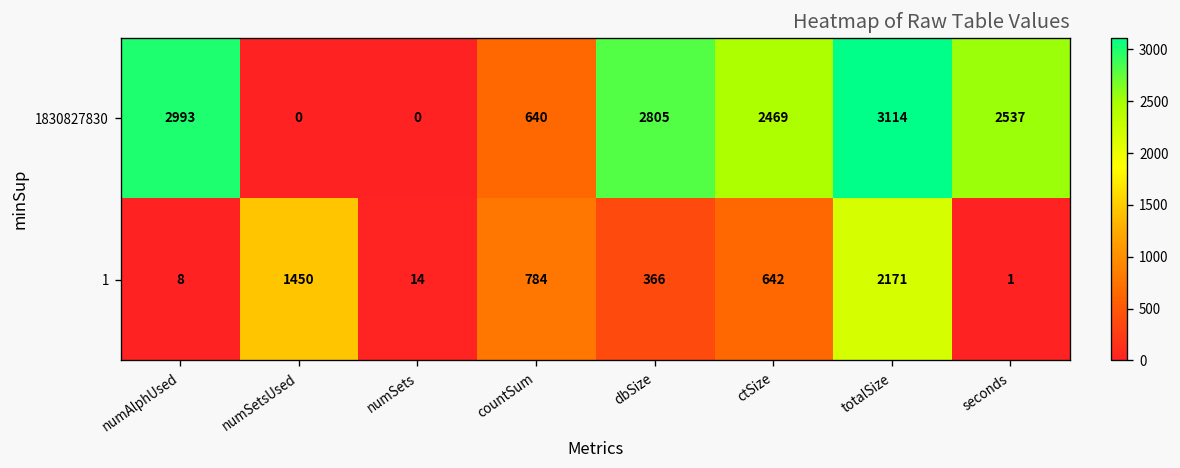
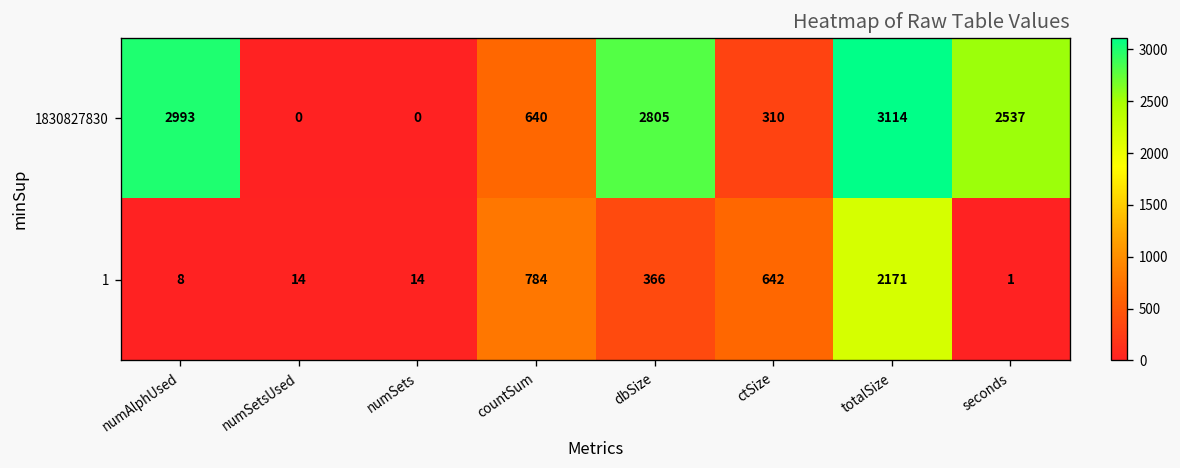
1830827830, ctSize: 2469 -> 310
1, numSetsUsed: 1450 -> 14
